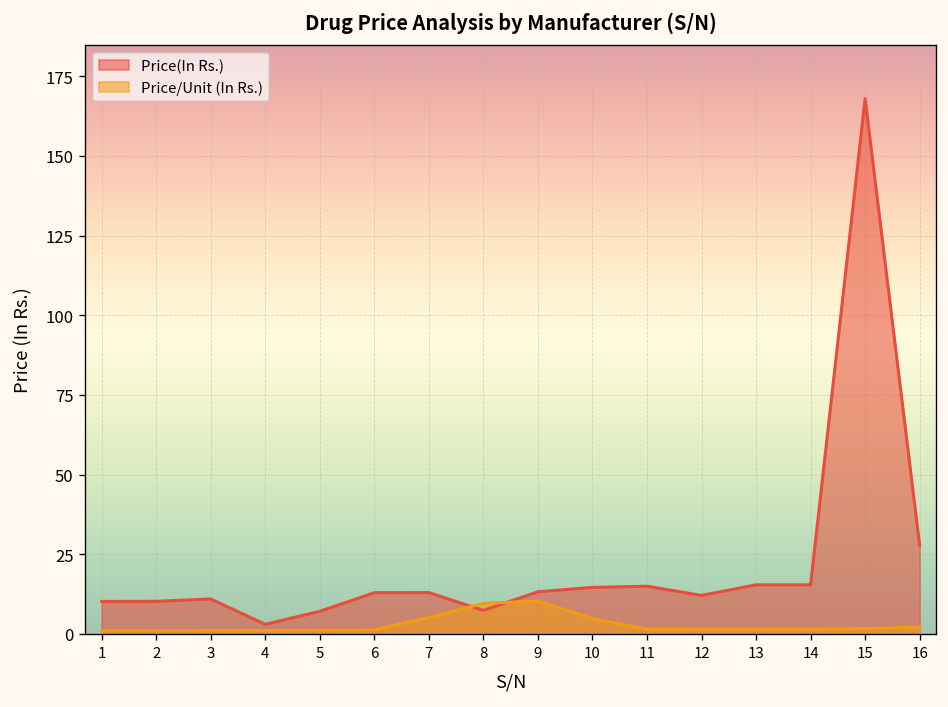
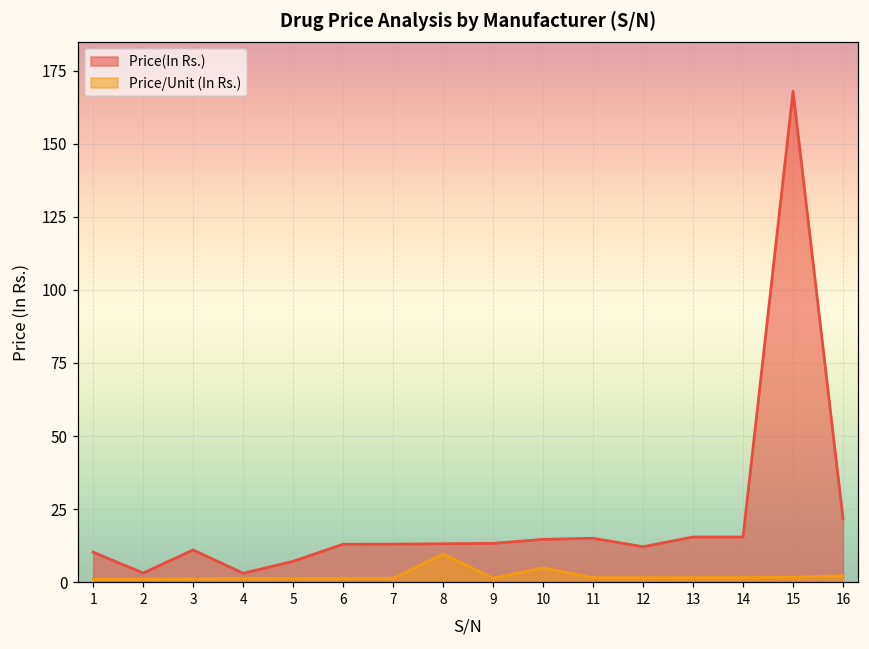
Price(In Rs.), 2: 10 -> 3
Price/Unit (In Rs.), 7: 5 -> 1
Price(In Rs.), 8: 7 -> 13
Price/Unit (In Rs.), 9: 10 -> 1
Price(In Rs.), 16: 28 -> 22
